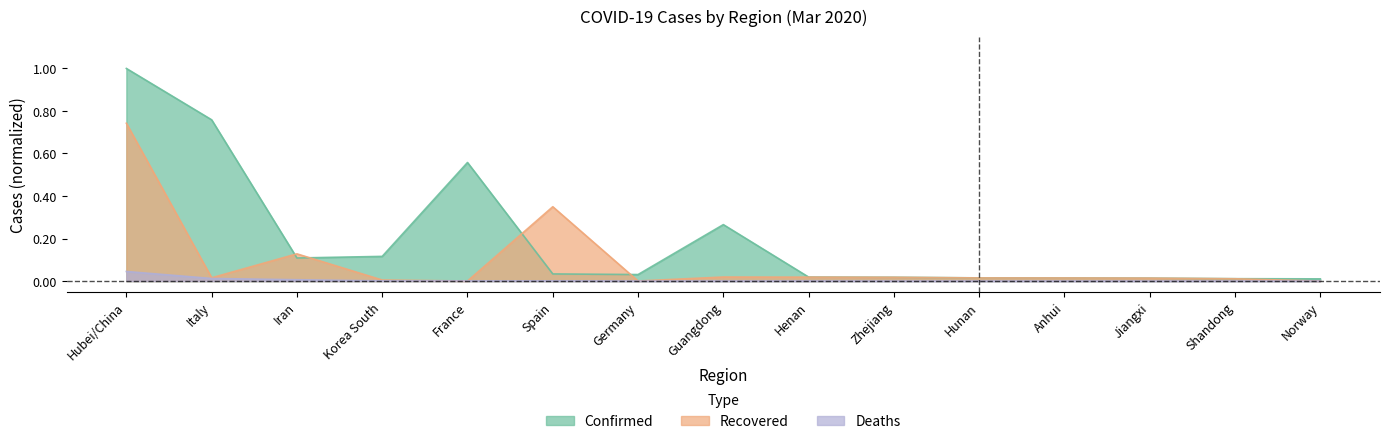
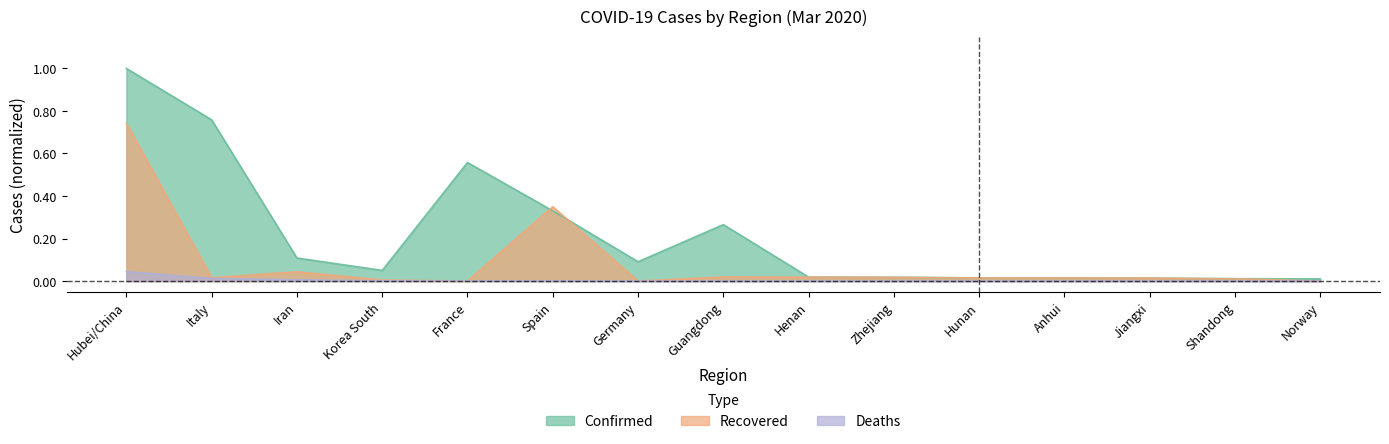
Recovered, Iran: 0.13 -> 0.04
Confirmed, Korea South: 0.12 -> 0.05
Confirmed, Spain: 0.03 -> 0.33
Confirmed, Germany: 0.03 -> 0.09
